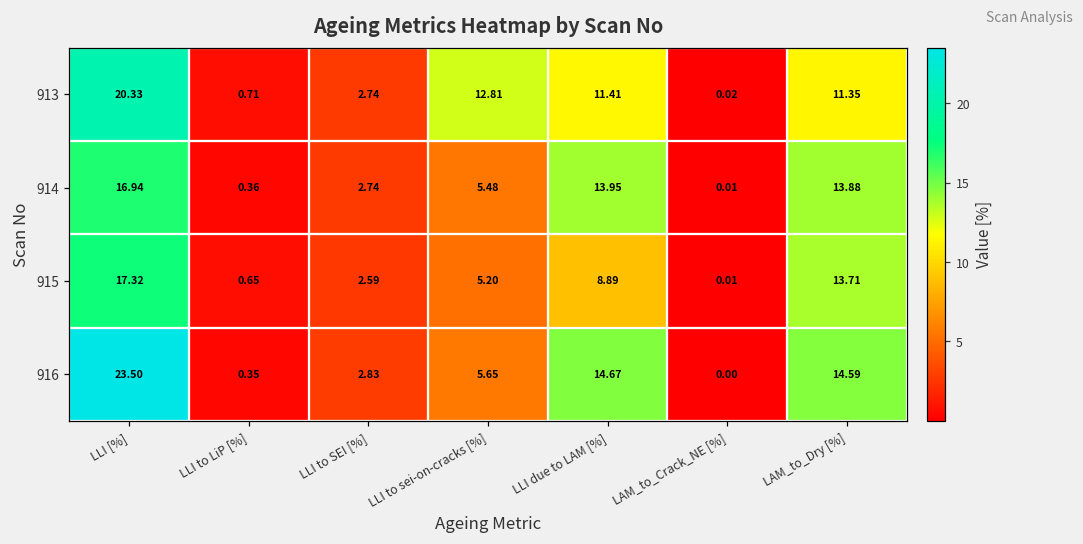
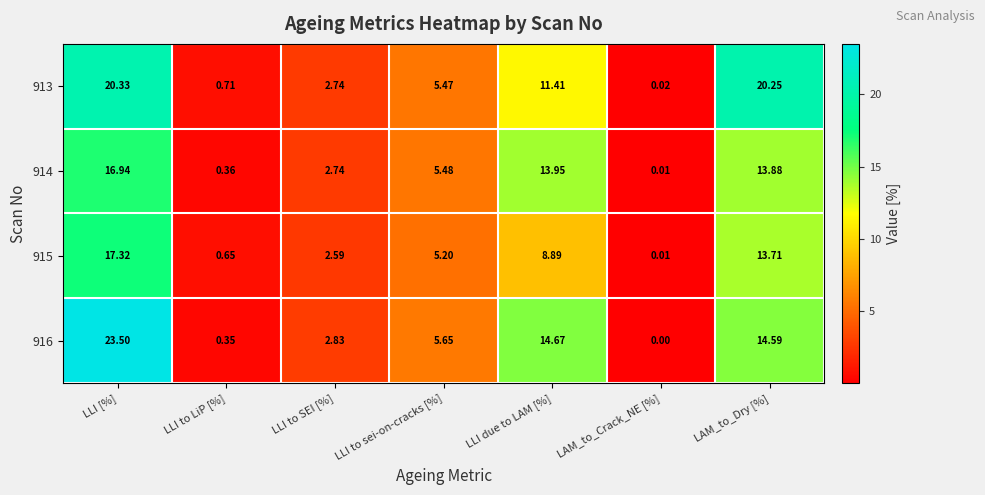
913, LLI to sei-on-cracks [%]: 12.81 -> 5.47
913, LAM_to_Dry [%]: 11.35 -> 20.25
